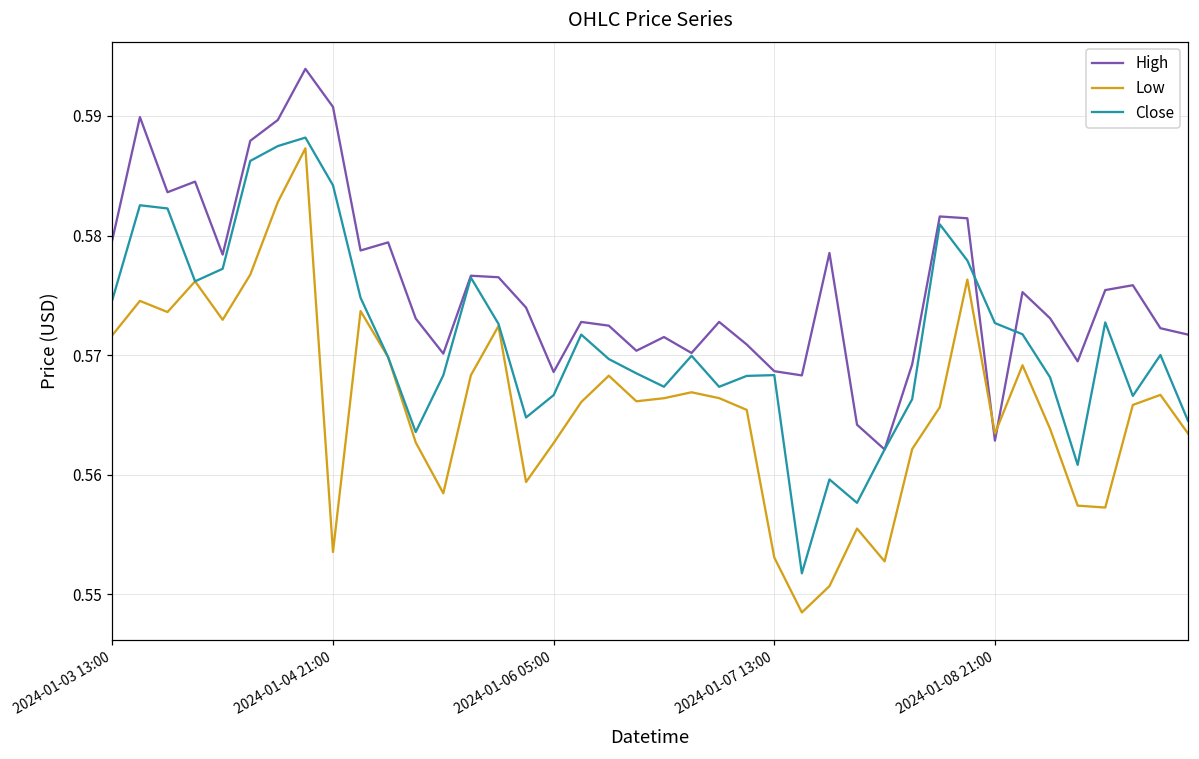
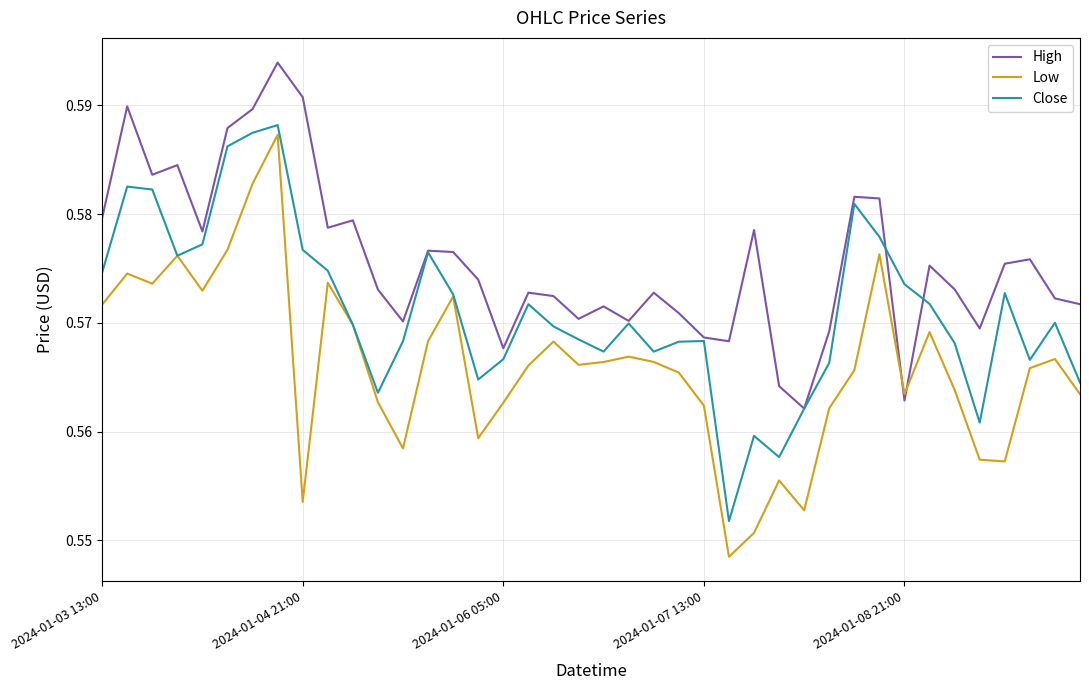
Close, 2024-01-04 21:00: 0.5842 -> 0.5767
High, 2024-01-06 05:00: 0.5686 -> 0.5677
Low, 2024-01-07 13:00: 0.5531 -> 0.5624
Close, 2024-01-08 21:00: 0.5727 -> 0.5736
